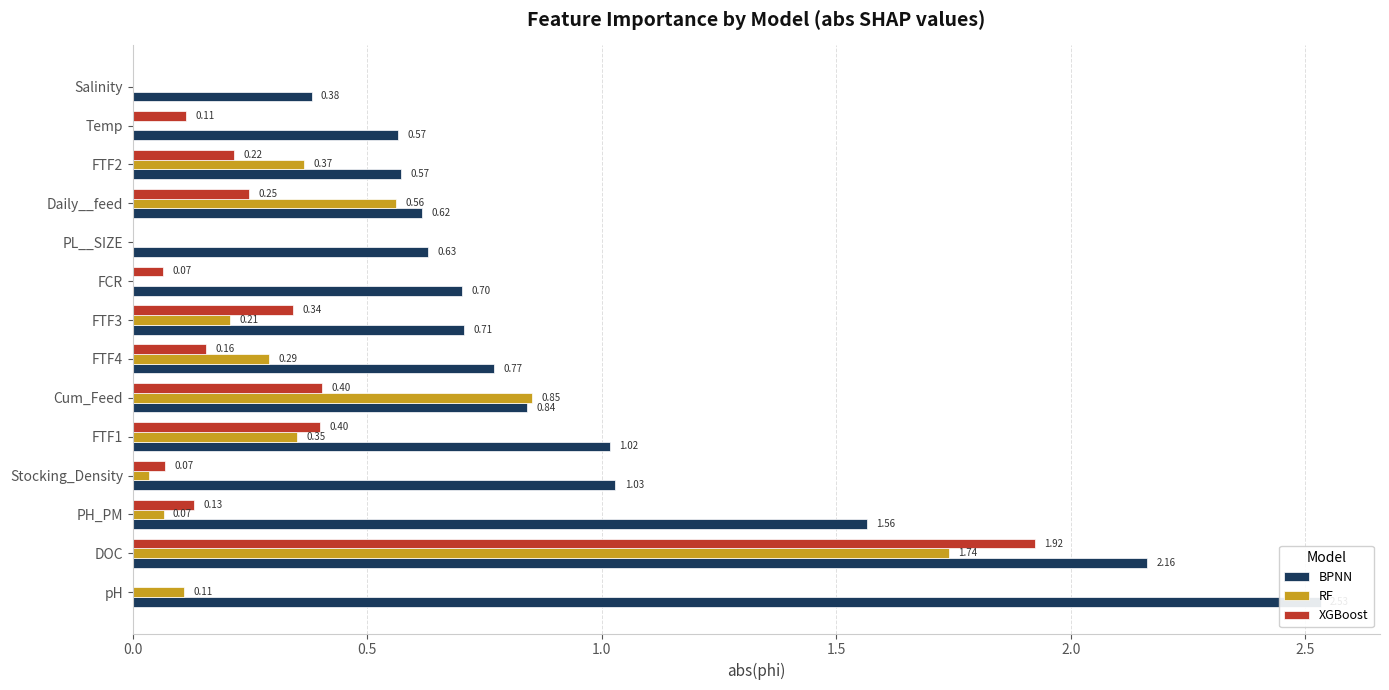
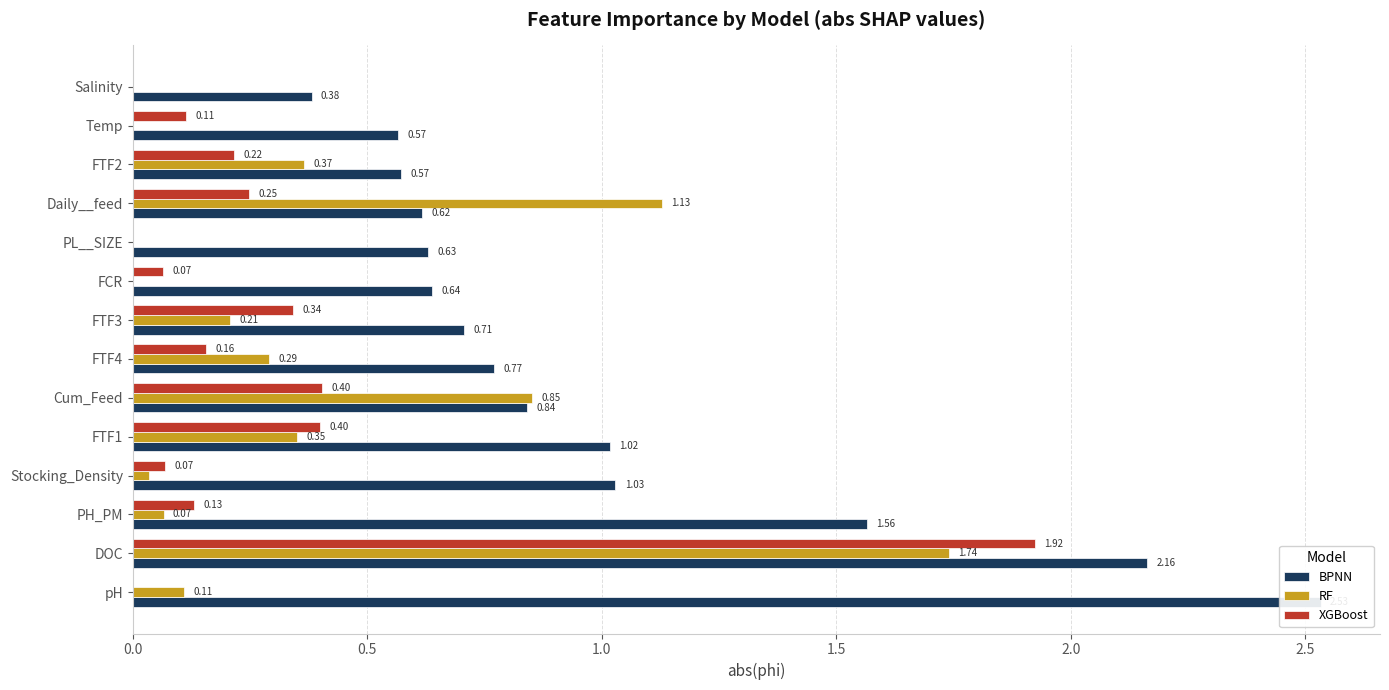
RF, Daily__feed: 0.56 -> 1.13
BPNN, FCR: 0.70 -> 0.64
